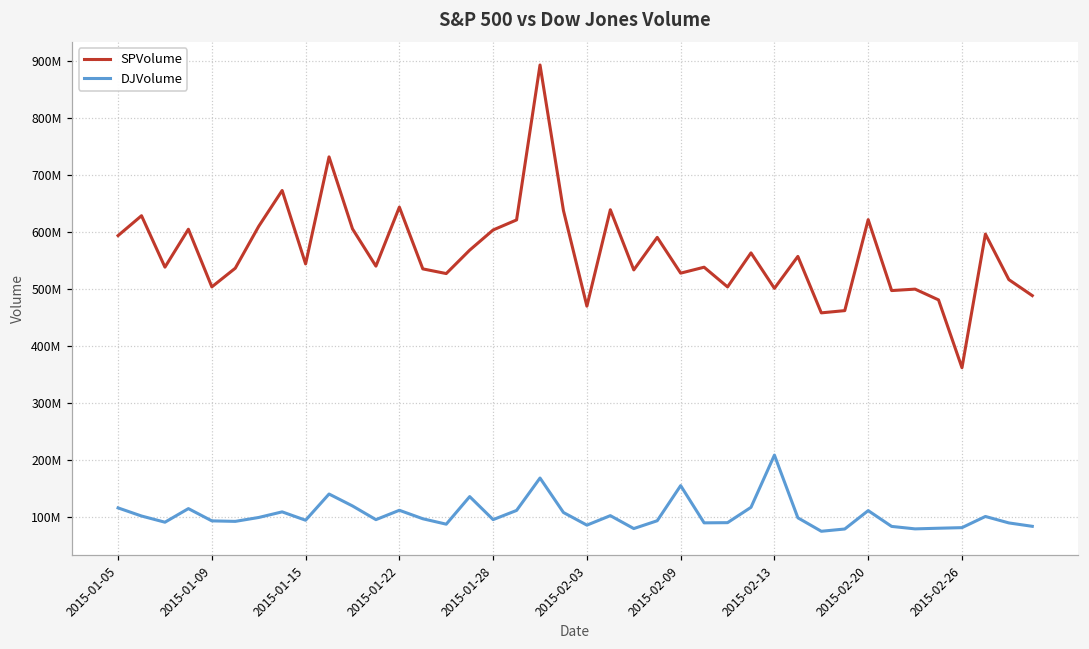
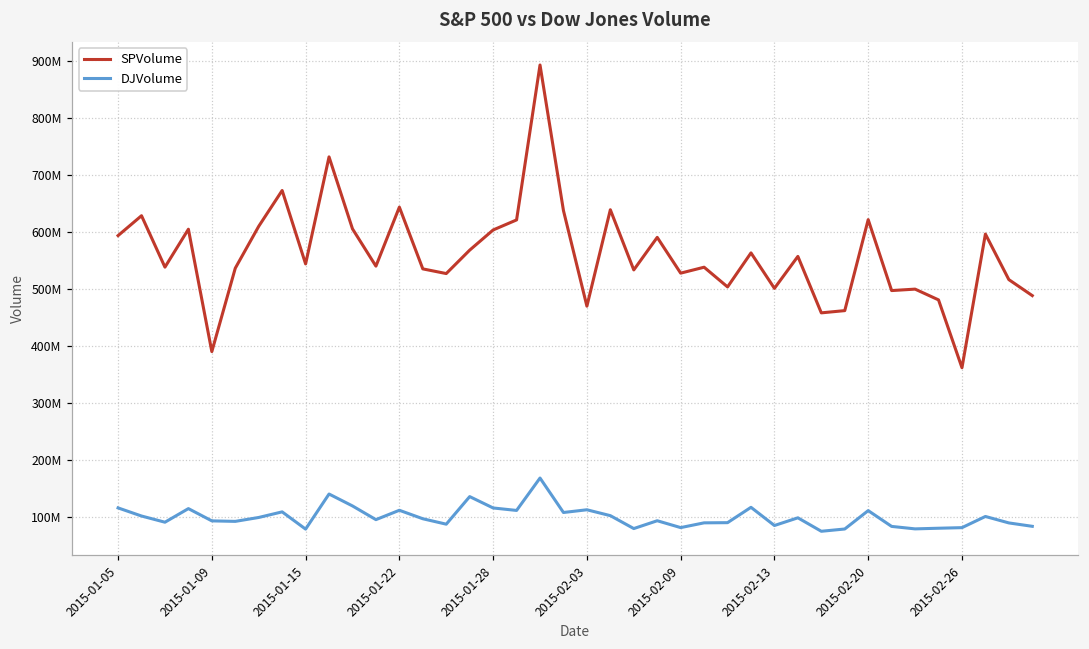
SPVolume, 2015-01-09: 500000000 -> 390000000
DJVolume, 2015-01-15: 90000000 -> 80000000
DJVolume, 2015-01-28: 100000000 -> 120000000
DJVolume, 2015-02-03: 90000000 -> 110000000
DJVolume, 2015-02-09: 160000000 -> 80000000
DJVolume, 2015-02-13: 210000000 -> 90000000
